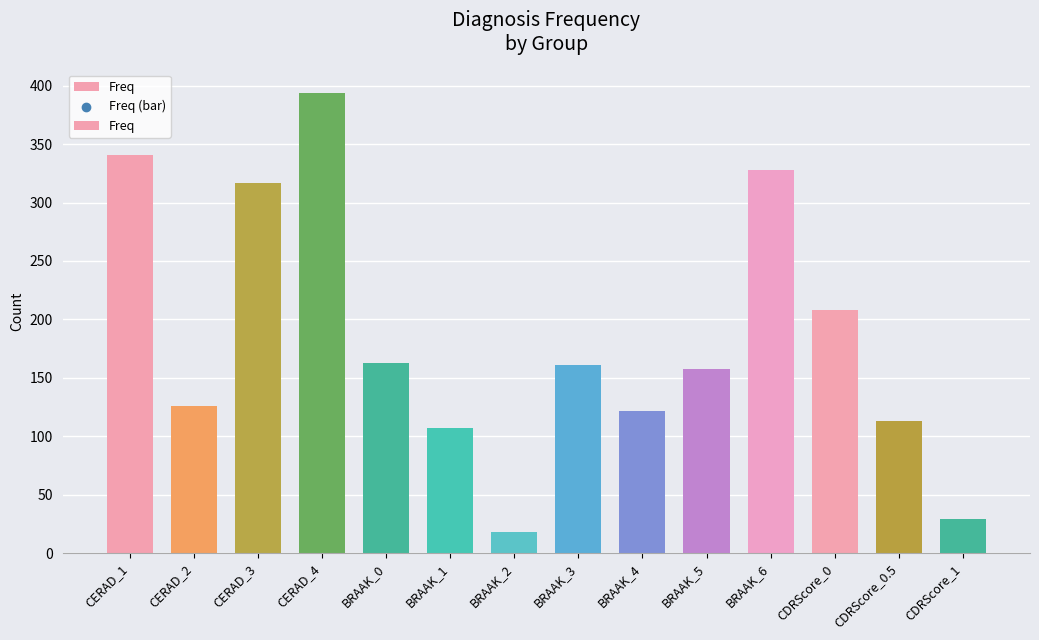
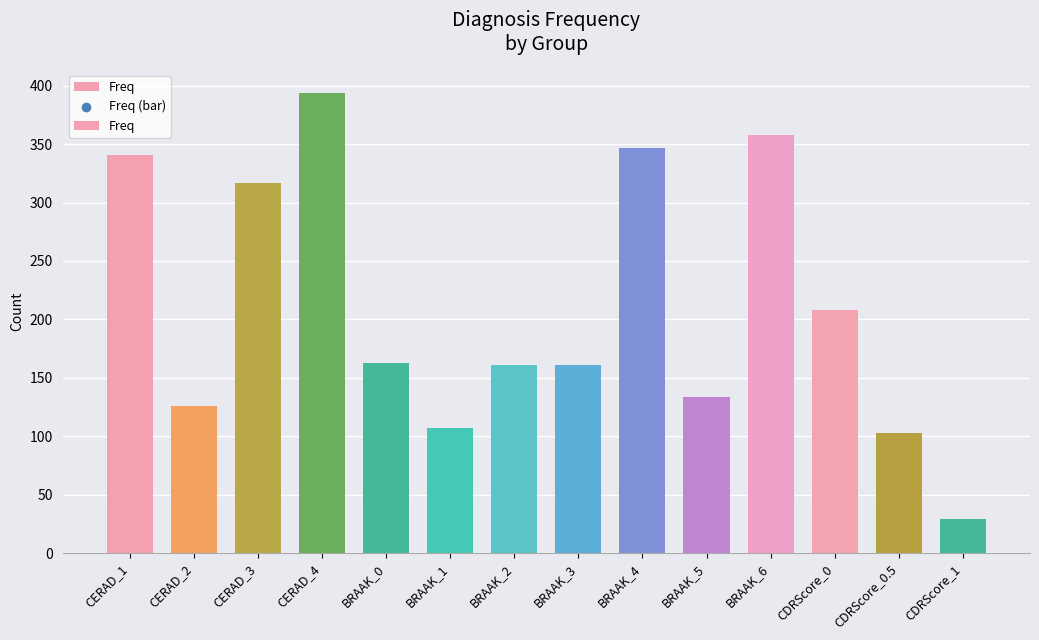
BRAAK_2: 18 -> 161
BRAAK_4: 122 -> 347
BRAAK_5: 158 -> 134
BRAAK_6: 328 -> 358
CDRScore_0.5: 113 -> 103
